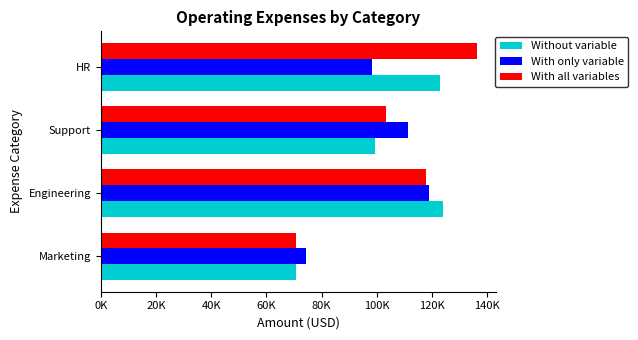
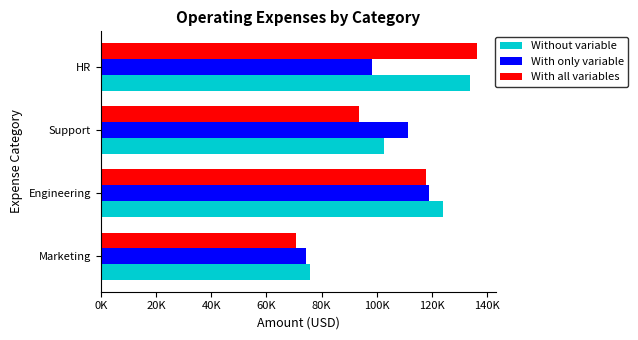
Without variable, HR: 123000 -> 134000
With all variables, Support: 103000 -> 94000
Without variable, Support: 99000 -> 103000
Without variable, Marketing: 71000 -> 76000
